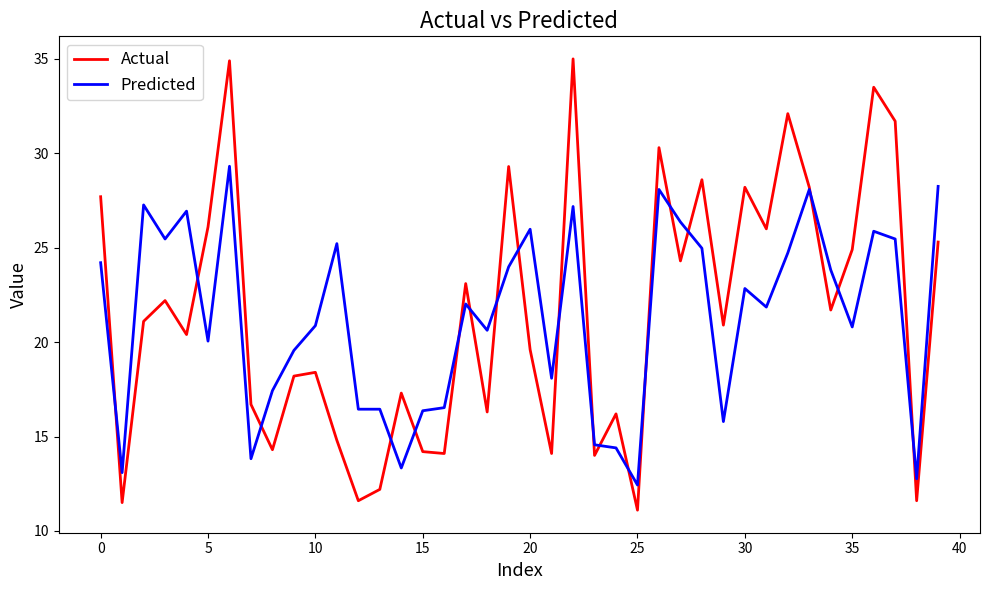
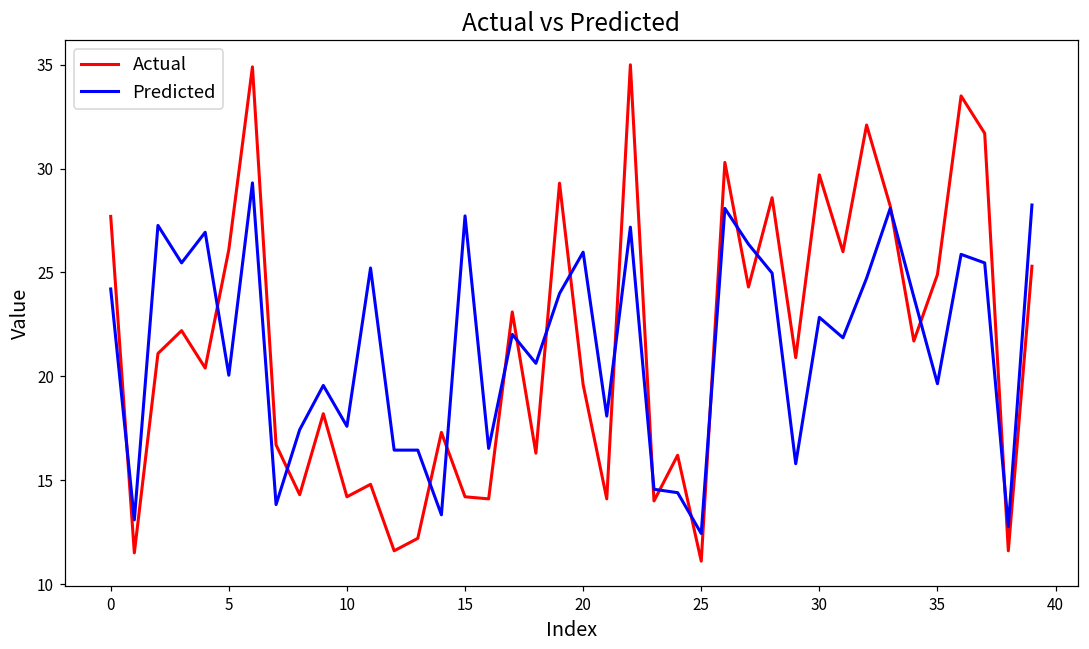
Actual, 10: 18.4 -> 14.2
Predicted, 10: 20.9 -> 17.6
Predicted, 15: 16.4 -> 27.7
Actual, 30: 28.2 -> 29.7
Predicted, 35: 20.8 -> 19.6
